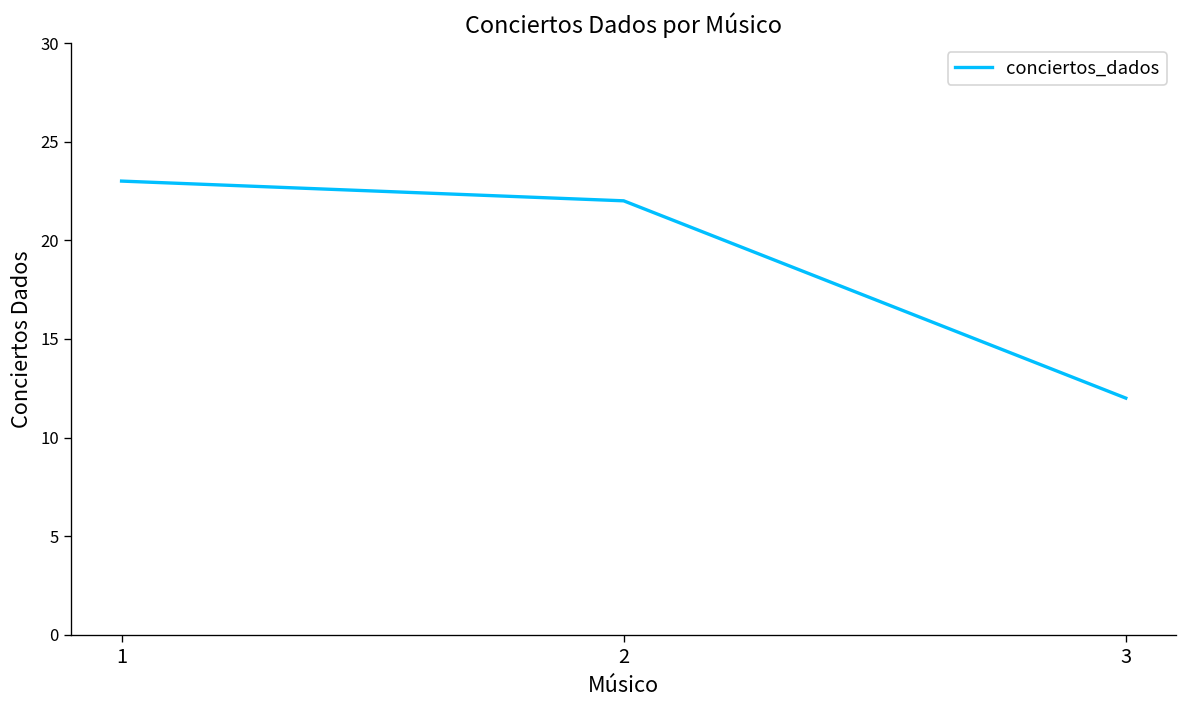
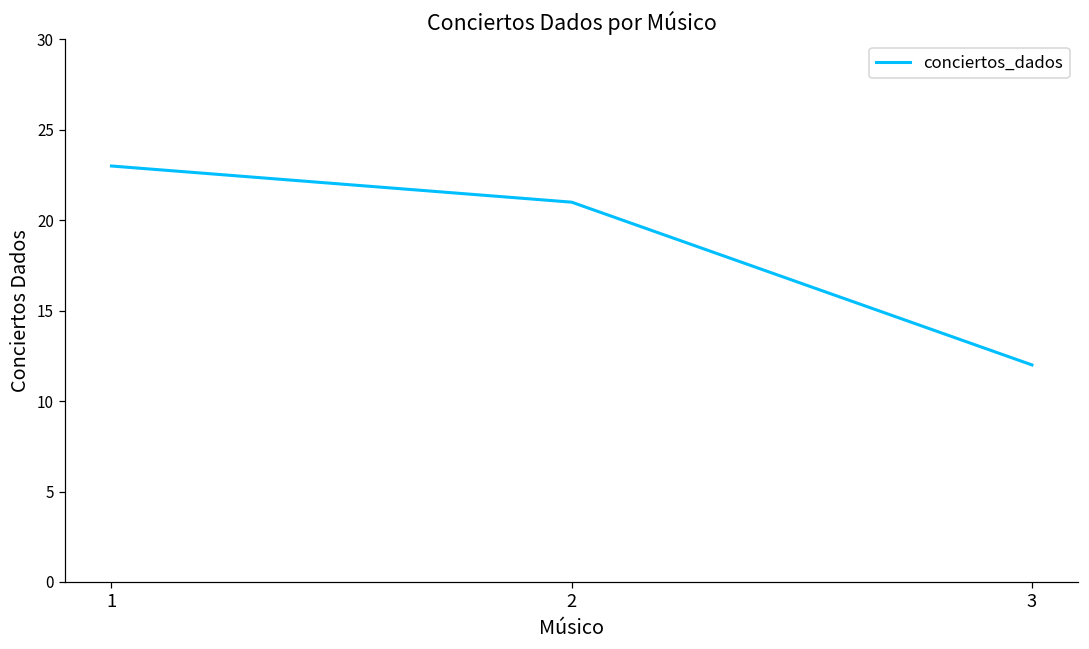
2: 22 -> 21
